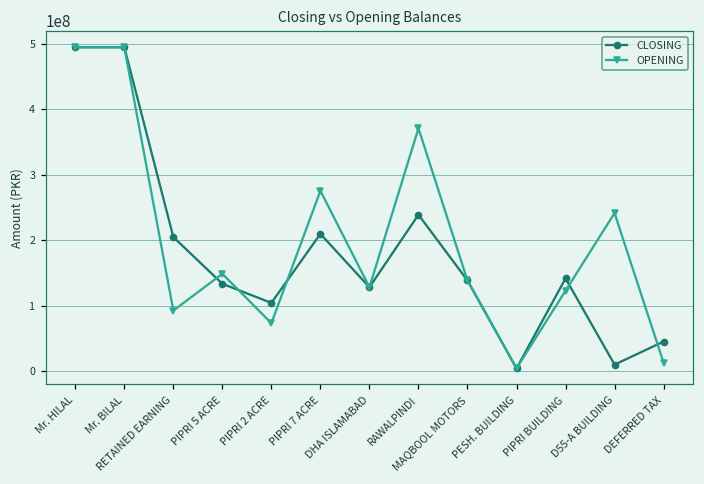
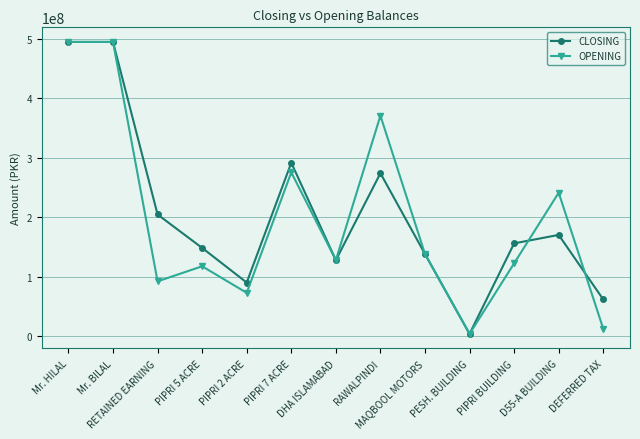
CLOSING, PIPRI 5 ACRE: 130000000 -> 150000000
OPENING, PIPRI 5 ACRE: 150000000 -> 120000000
CLOSING, PIPRI 2 ACRE: 100000000 -> 90000000
CLOSING, PIPRI 7 ACRE: 210000000 -> 290000000
CLOSING, RAWALPINDI: 240000000 -> 270000000
CLOSING, PIPRI BUILDING: 140000000 -> 160000000
CLOSING, D55-A BUILDING: 10000000 -> 170000000
CLOSING, DEFERRED TAX: 40000000 -> 60000000
